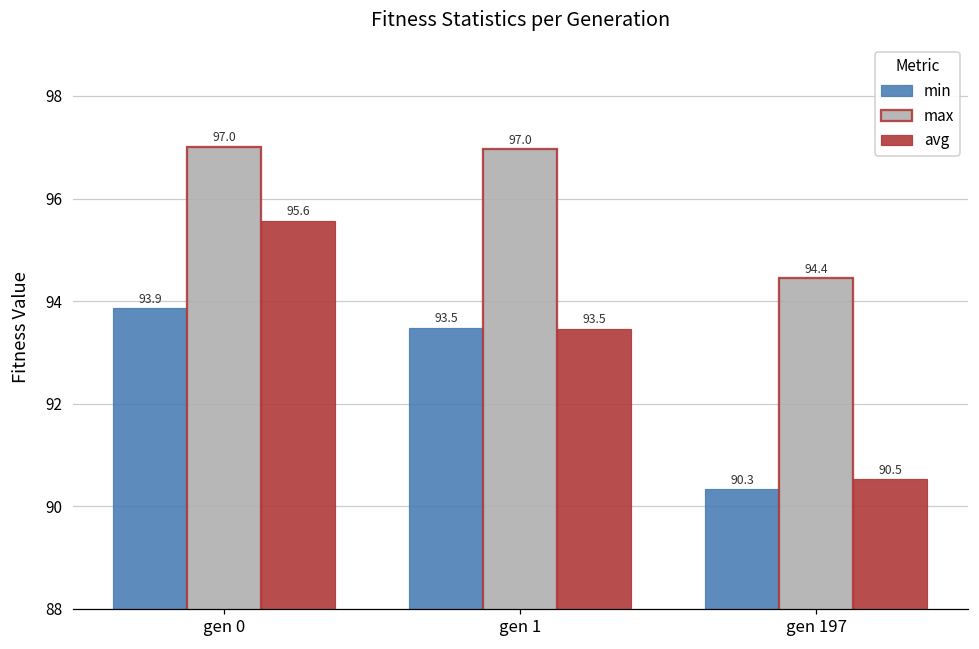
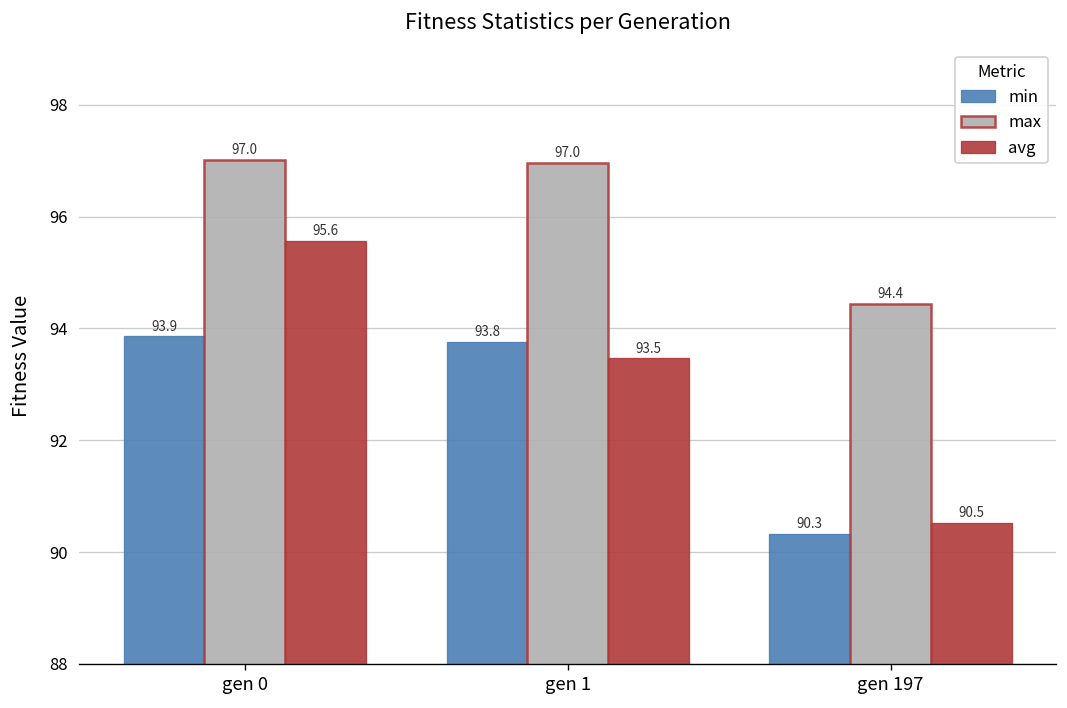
min, gen 1: 93.5 -> 93.8
